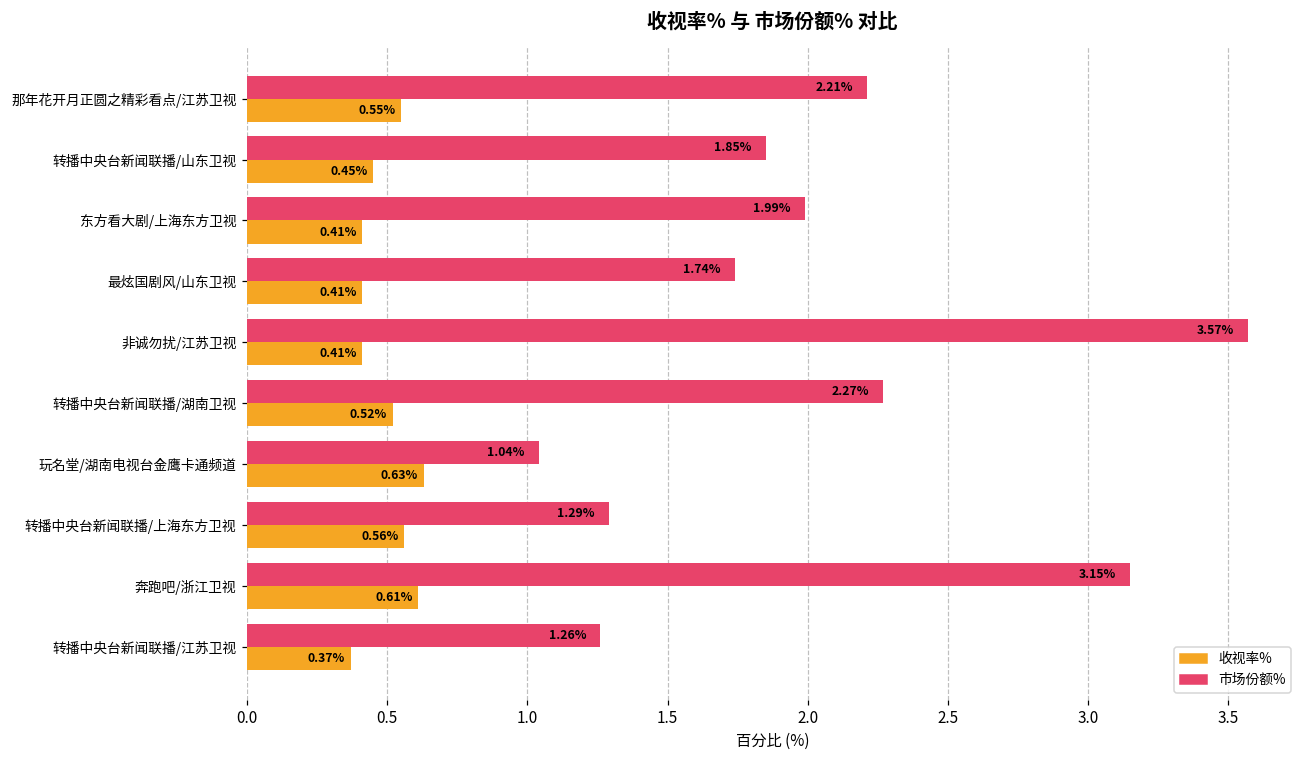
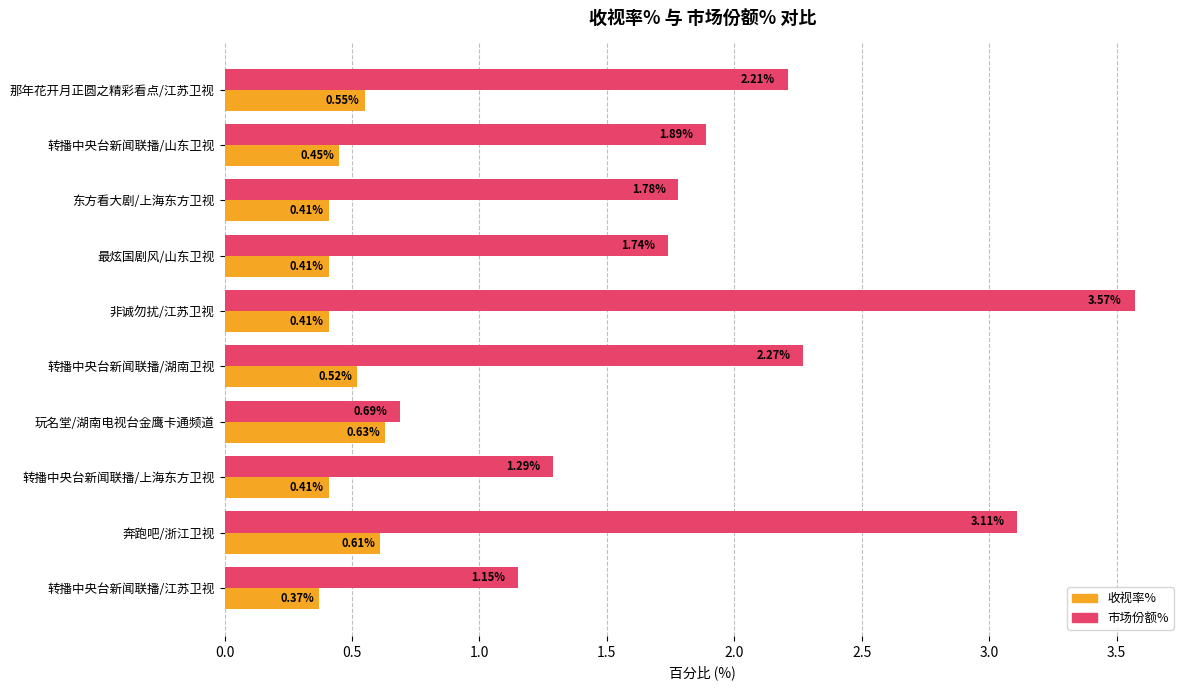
市场份额%, 转播中央台新闻联播/山东卫视: 1.85% -> 1.89%
市场份额%, 东方看大剧/上海东方卫视: 1.99% -> 1.78%
市场份额%, 玩名堂/湖南电视台金鹰卡通频道: 1.04% -> 0.69%
收视率%, 转播中央台新闻联播/上海东方卫视: 0.56% -> 0.41%
市场份额%, 奔跑吧/浙江卫视: 3.15% -> 3.11%
市场份额%, 转播中央台新闻联播/江苏卫视: 1.26% -> 1.15%
